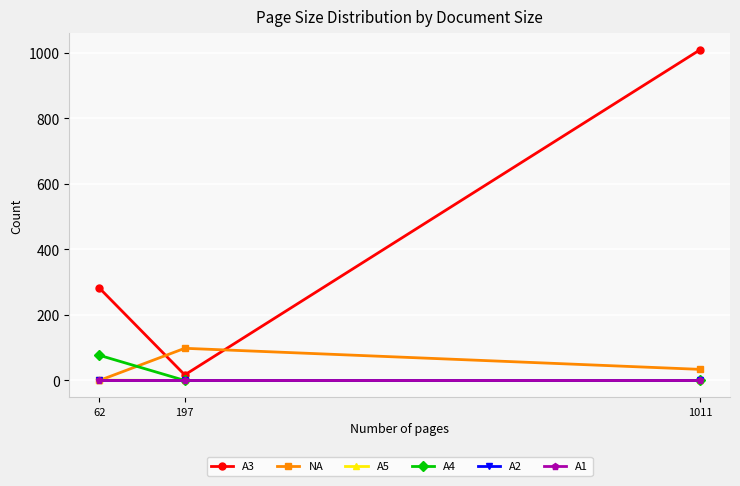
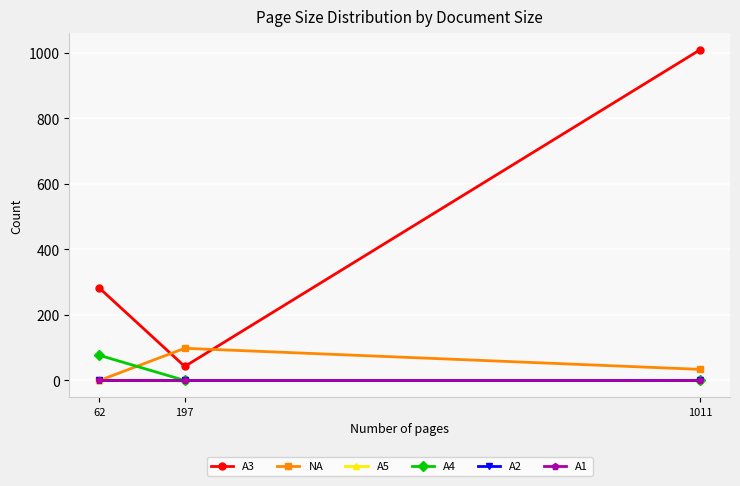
A3, 197: 20 -> 40
